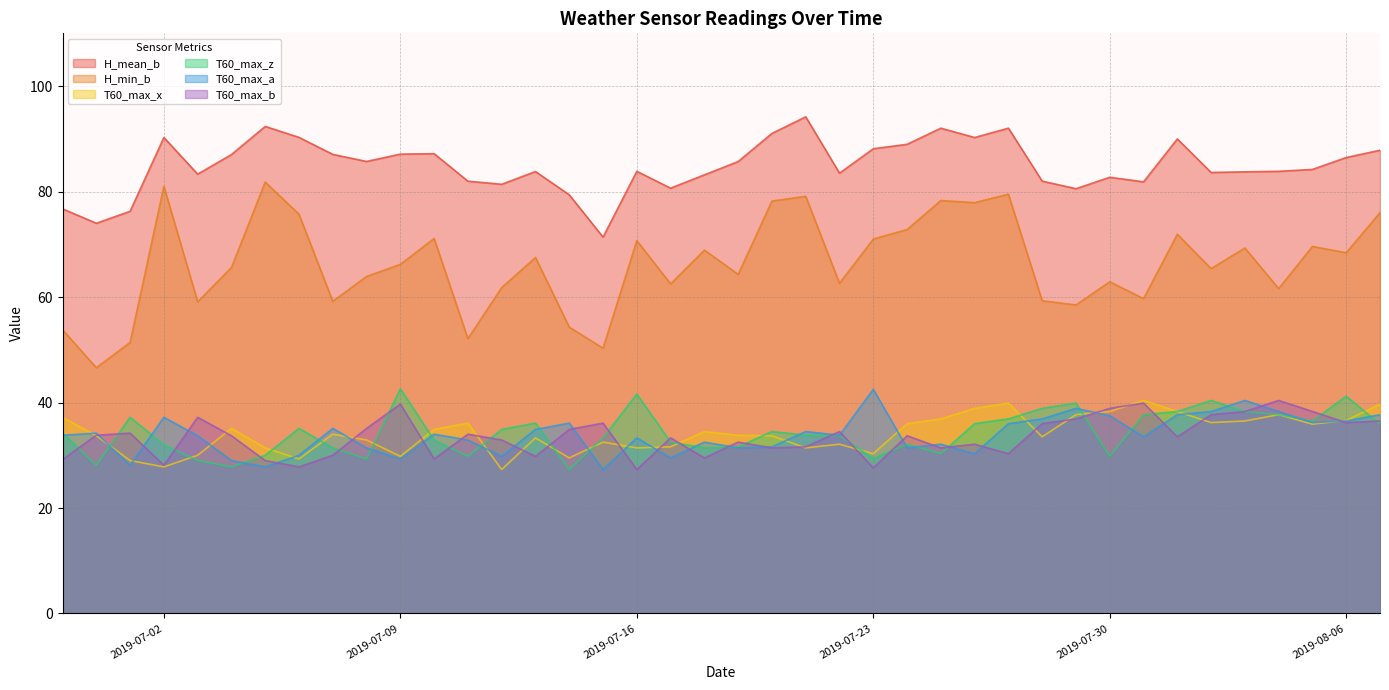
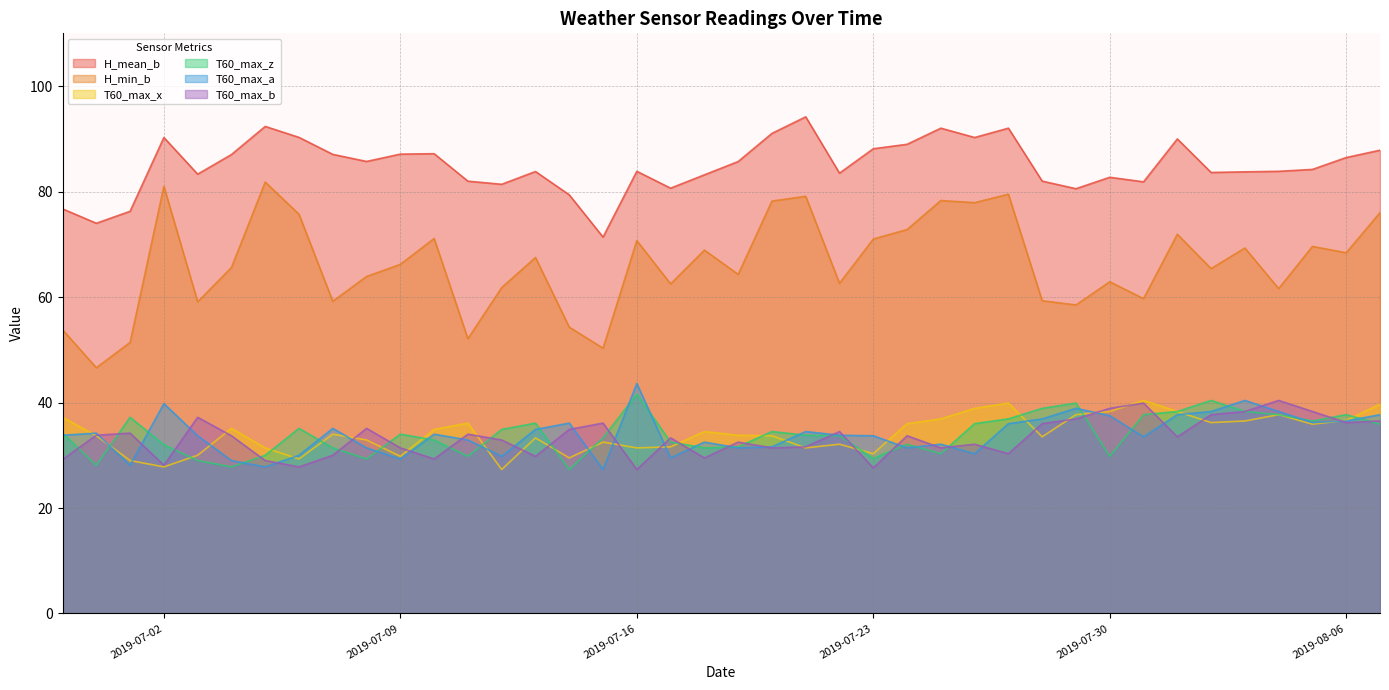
T60_max_a, 2019-07-02: 37 -> 40
T60_max_z, 2019-07-09: 43 -> 34
T60_max_b, 2019-07-09: 40 -> 31
T60_max_a, 2019-07-16: 33 -> 44
T60_max_a, 2019-07-23: 43 -> 34
T60_max_z, 2019-08-06: 41 -> 38
